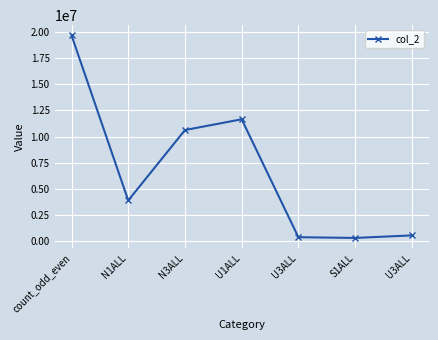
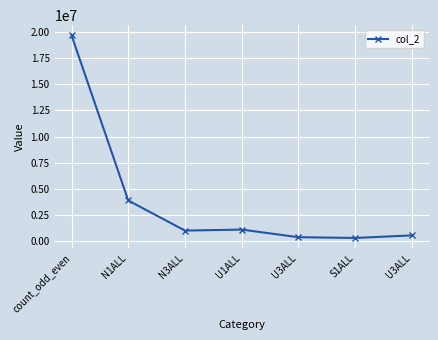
N3ALL: 10600000 -> 1000000
U1ALL: 11700000 -> 1100000
